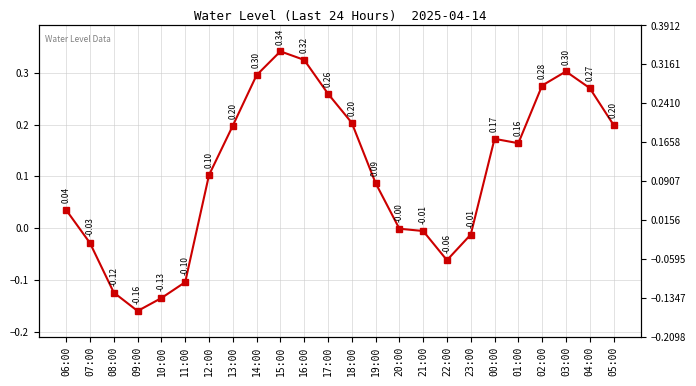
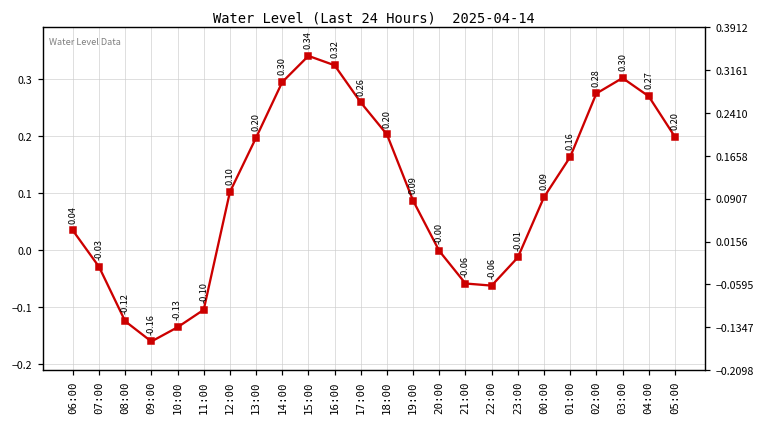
21:00: -0.01 -> -0.06
00:00: 0.17 -> 0.09
